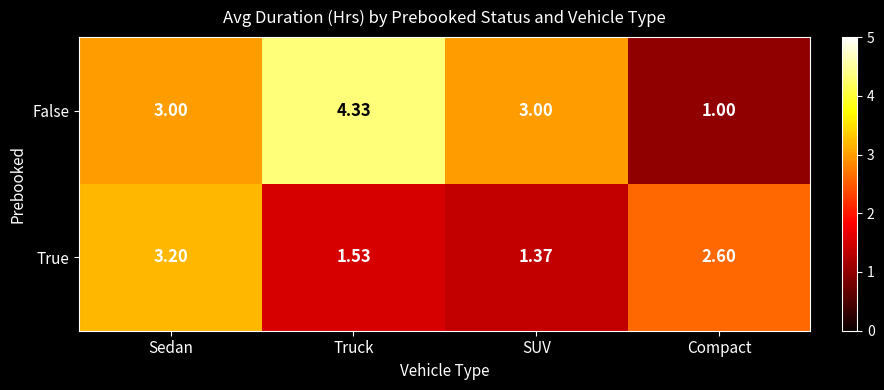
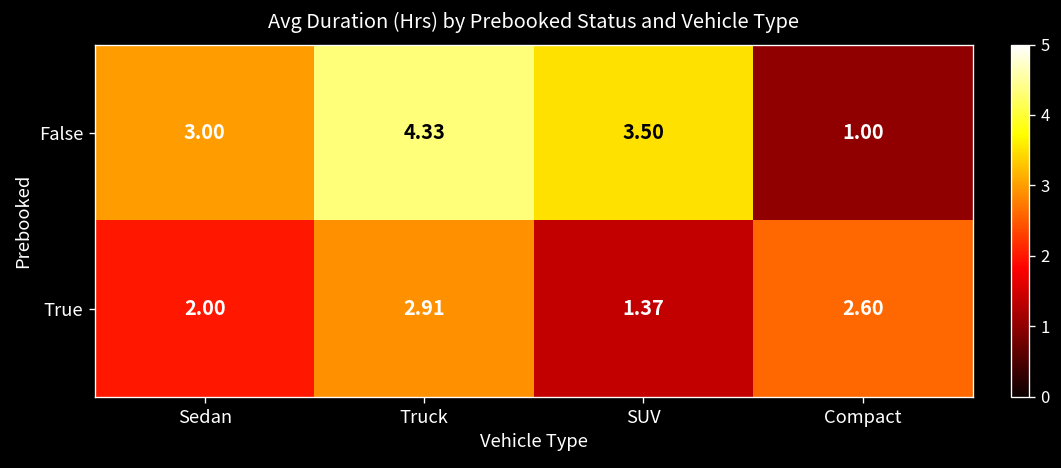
False, SUV: 3.00 -> 3.50
True, Sedan: 3.20 -> 2.00
True, Truck: 1.53 -> 2.91
